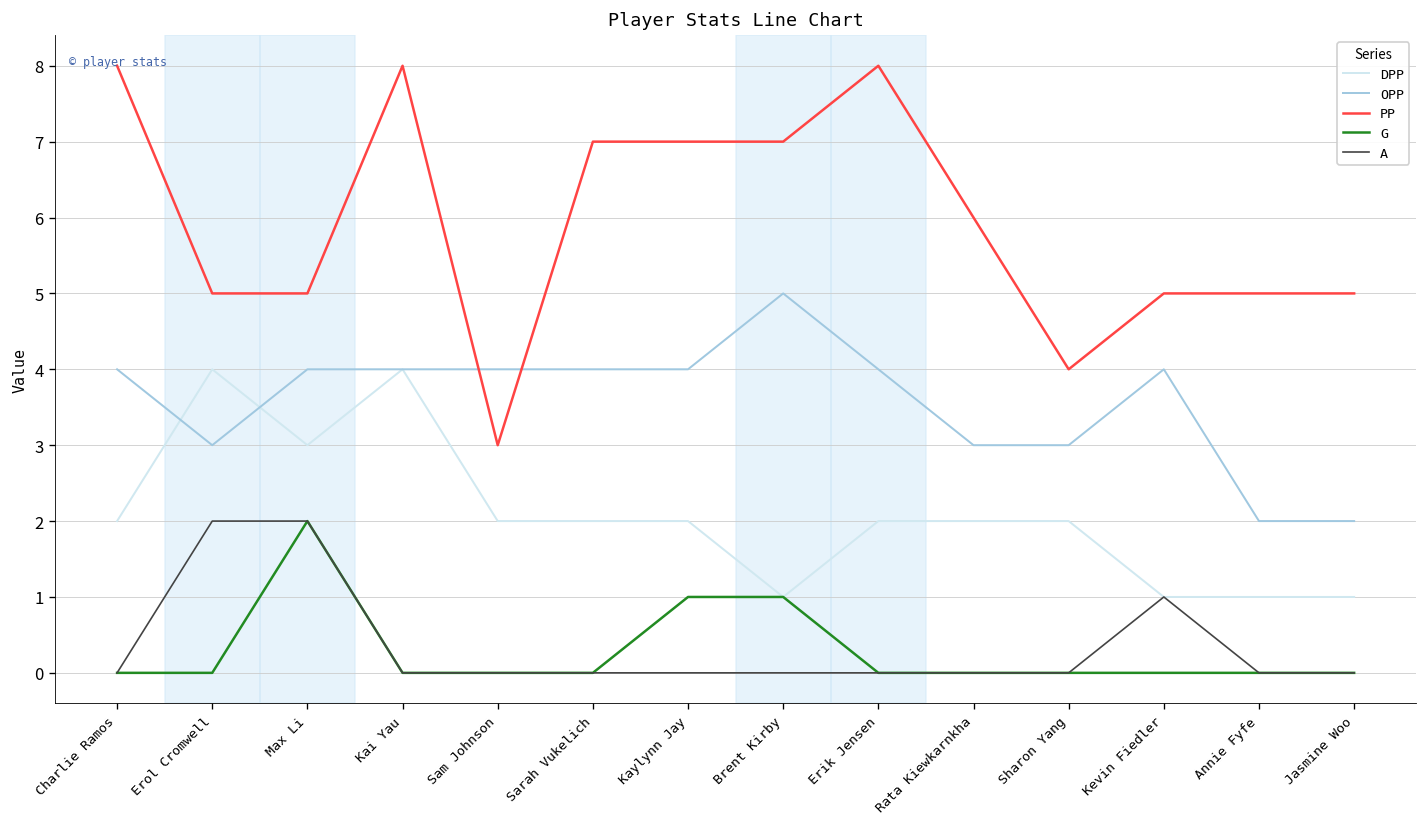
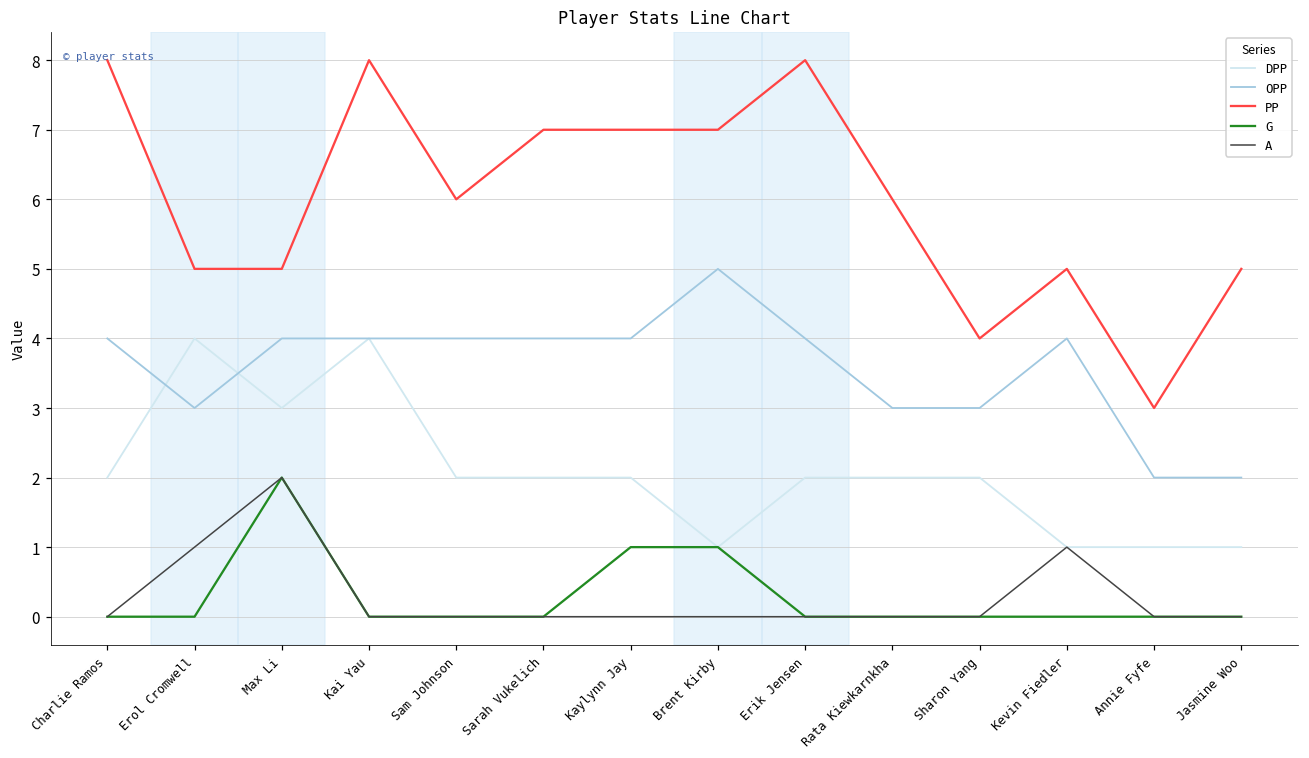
A, Erol Cromwell: 2 -> 1
PP, Sam Johnson: 3 -> 6
PP, Annie Fyfe: 5 -> 3
